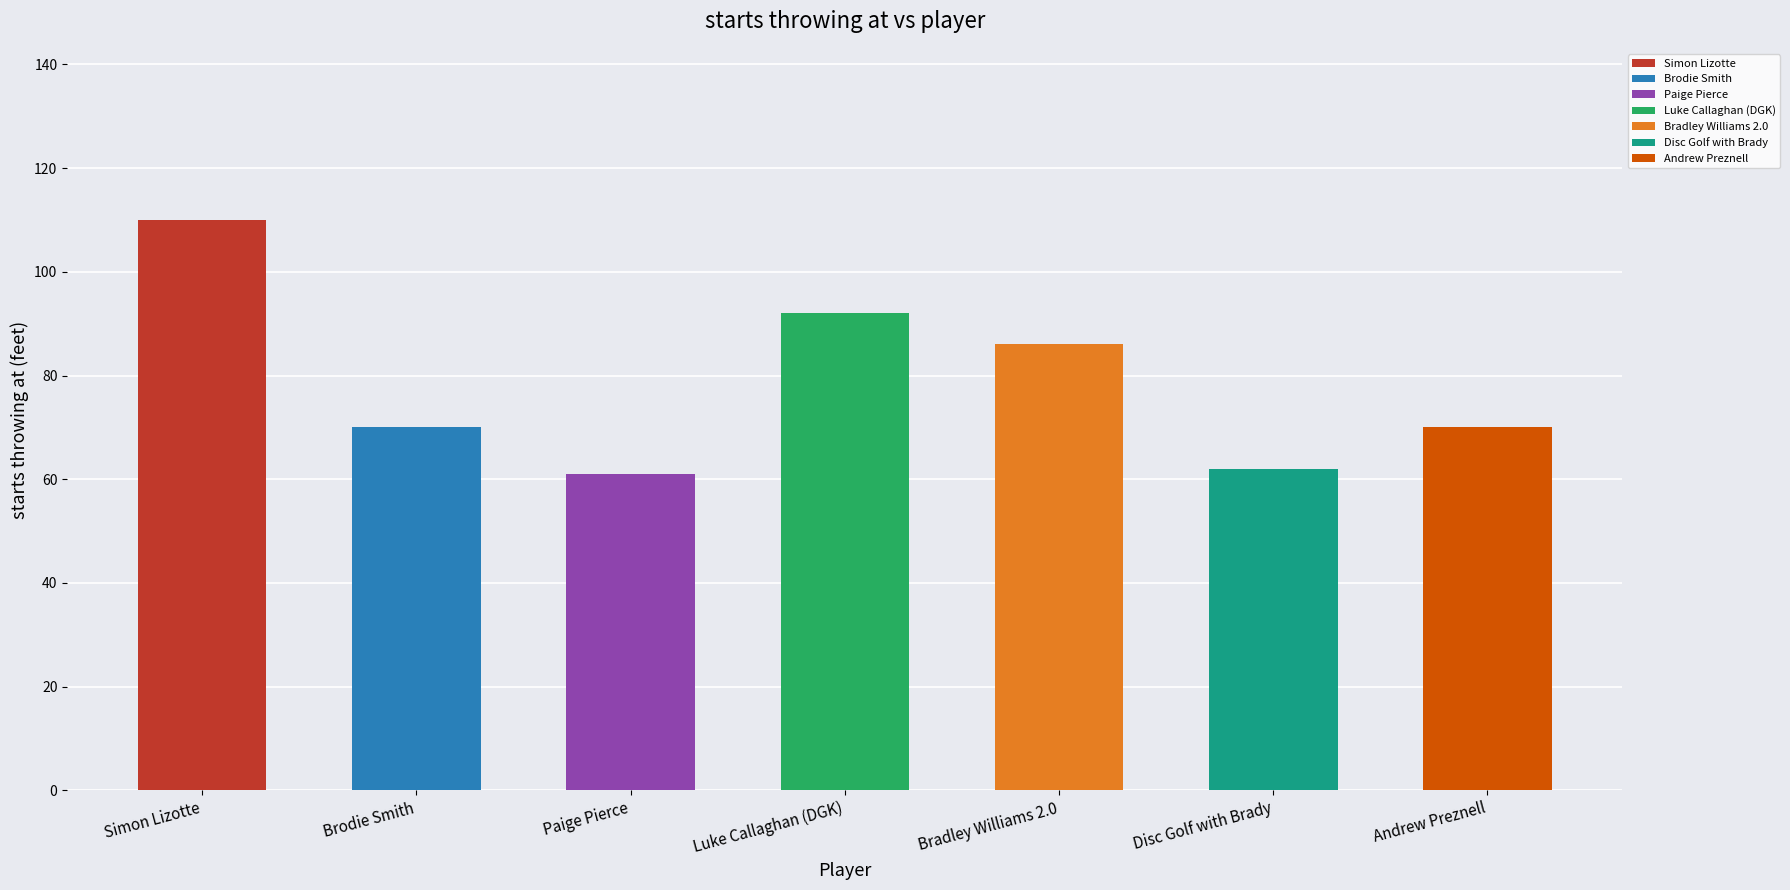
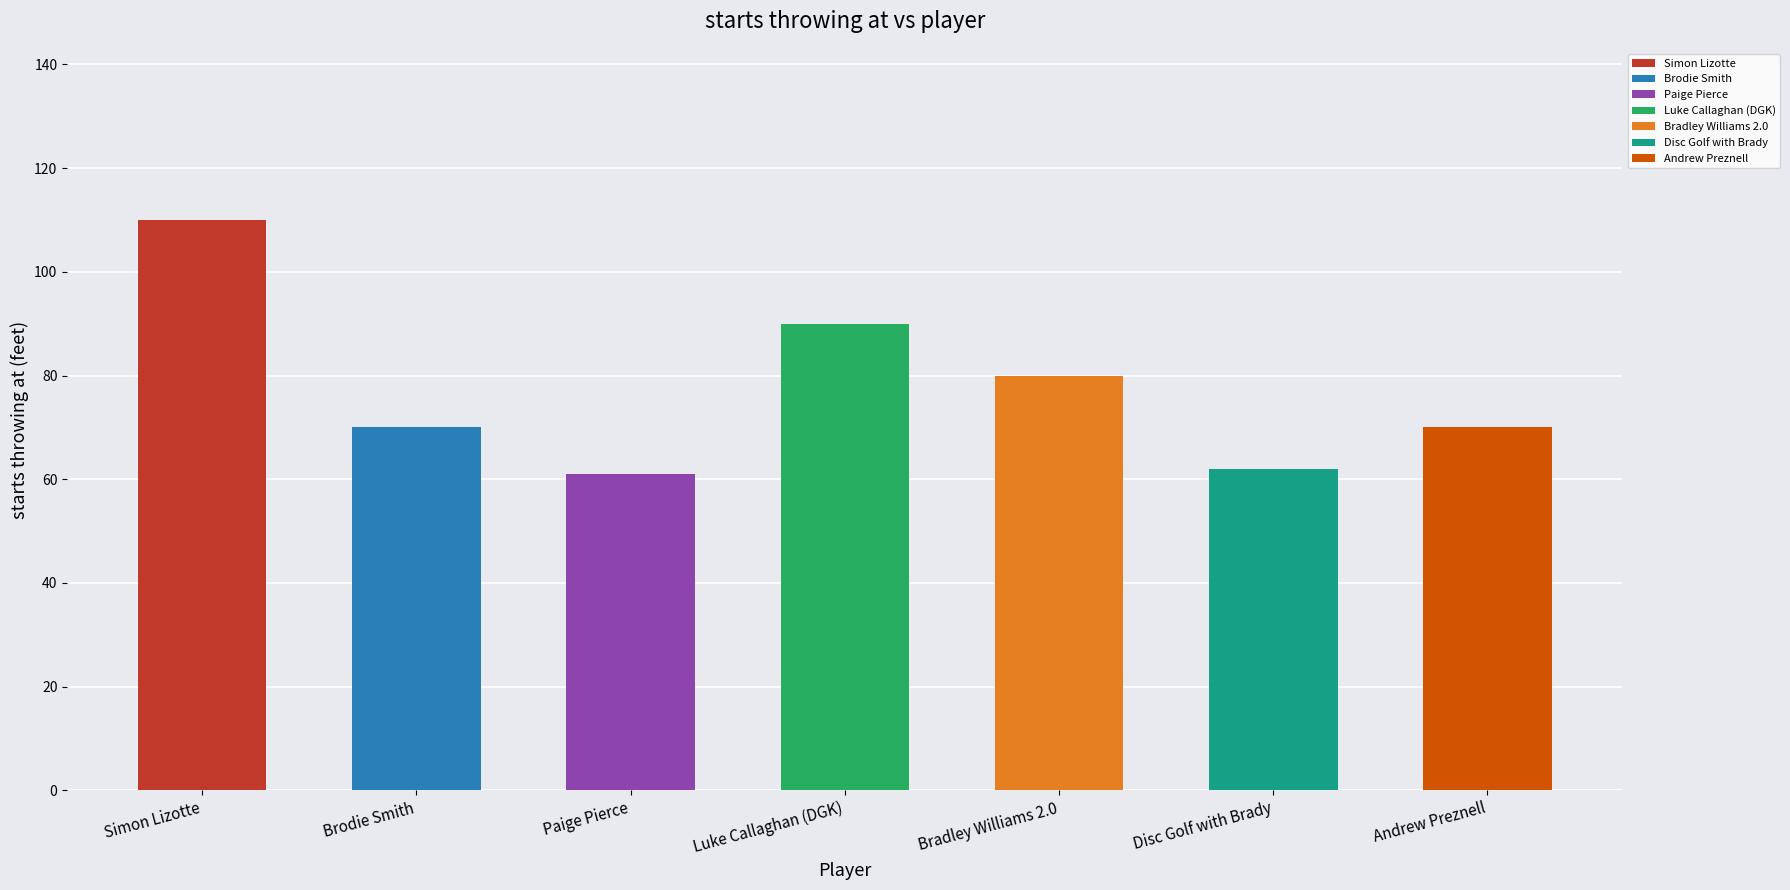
Luke Callaghan (DGK): 92 -> 90
Bradley Williams 2.0: 86 -> 80
